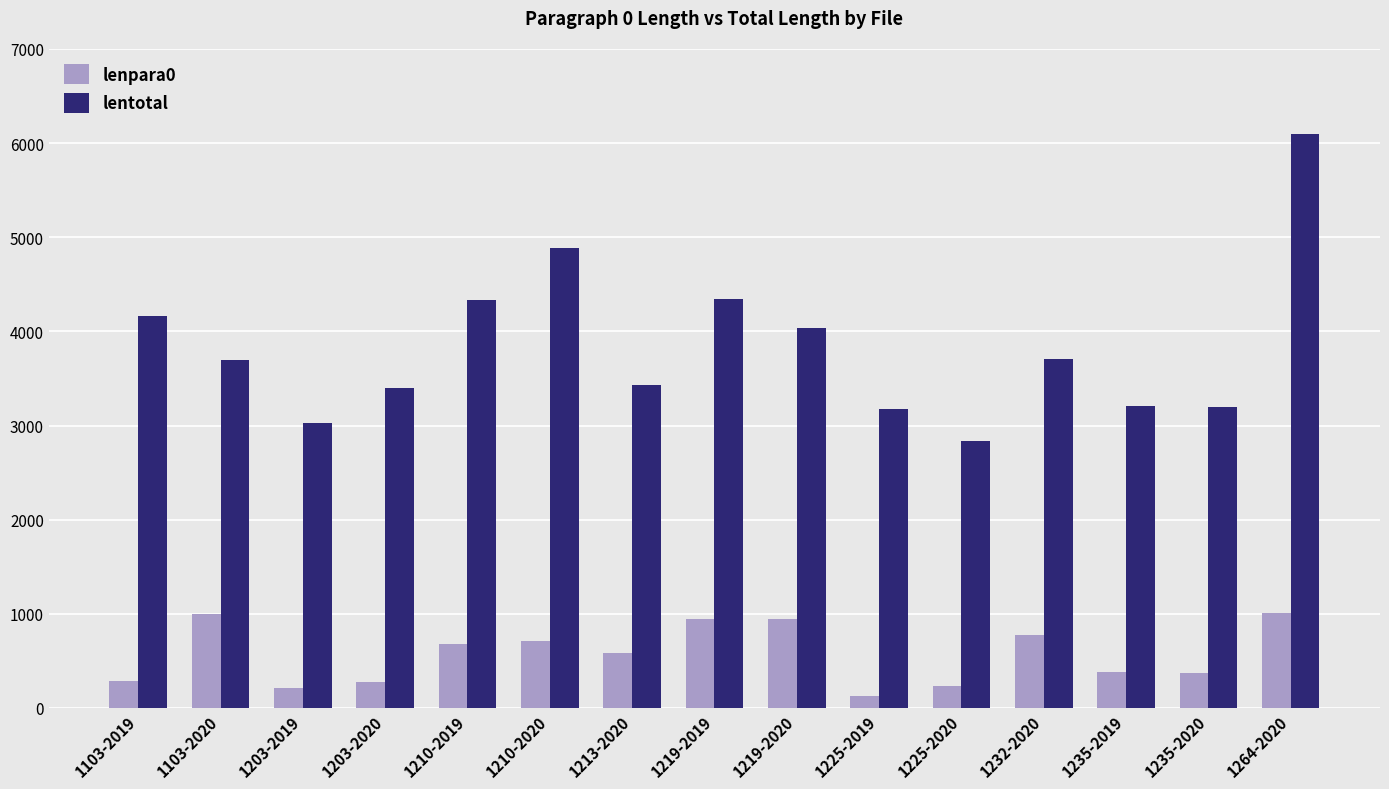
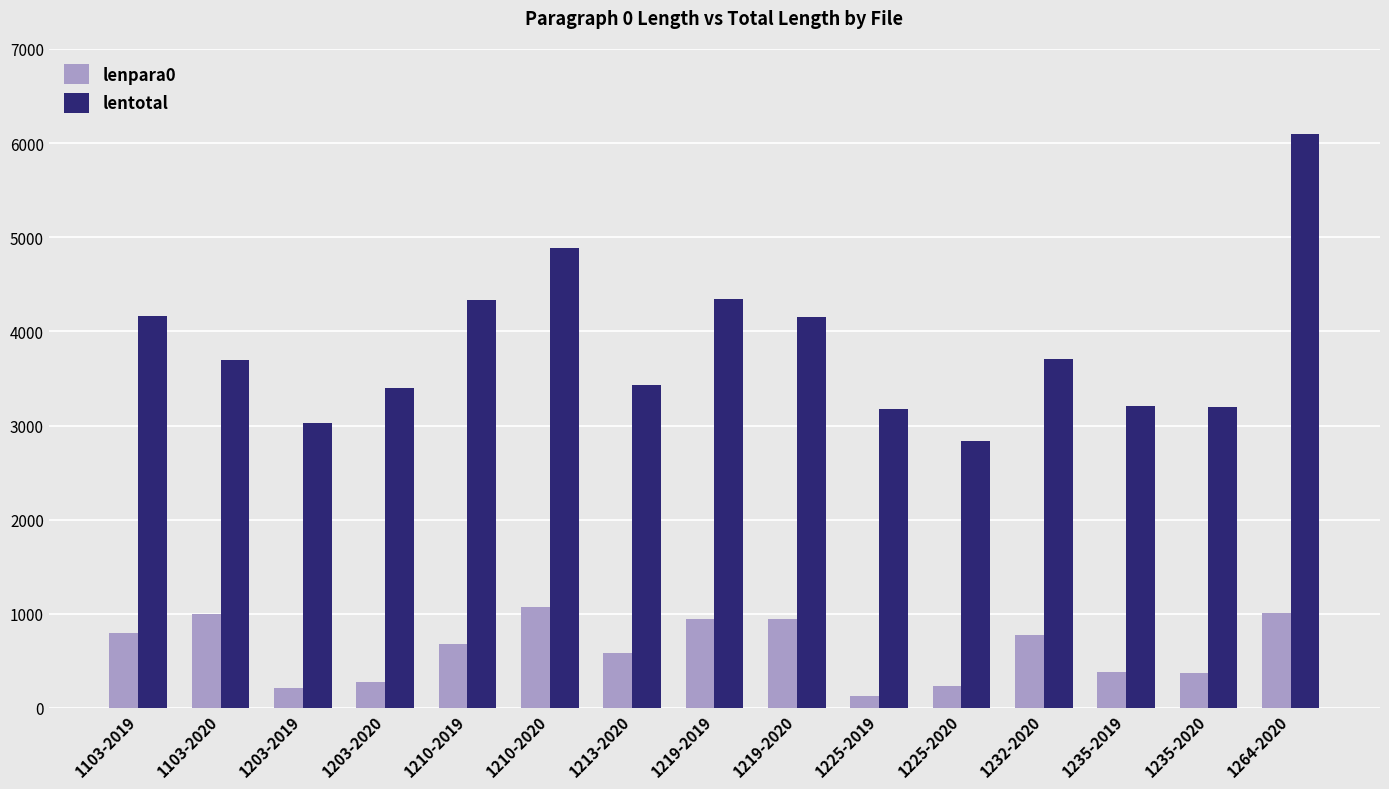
lenpara0, 1103-2019: 300 -> 800
lenpara0, 1210-2020: 700 -> 1100
lentotal, 1219-2020: 4000 -> 4200
